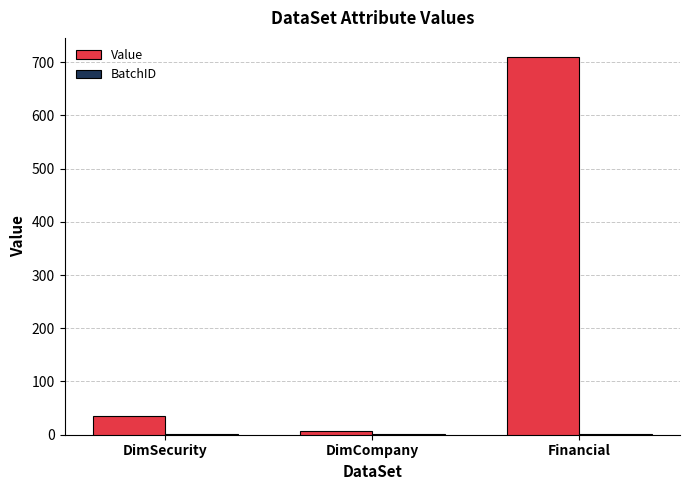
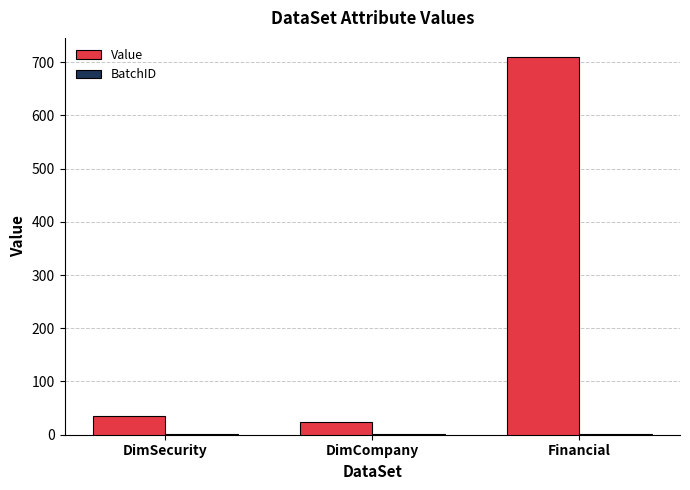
Value, DimCompany: 10 -> 20
